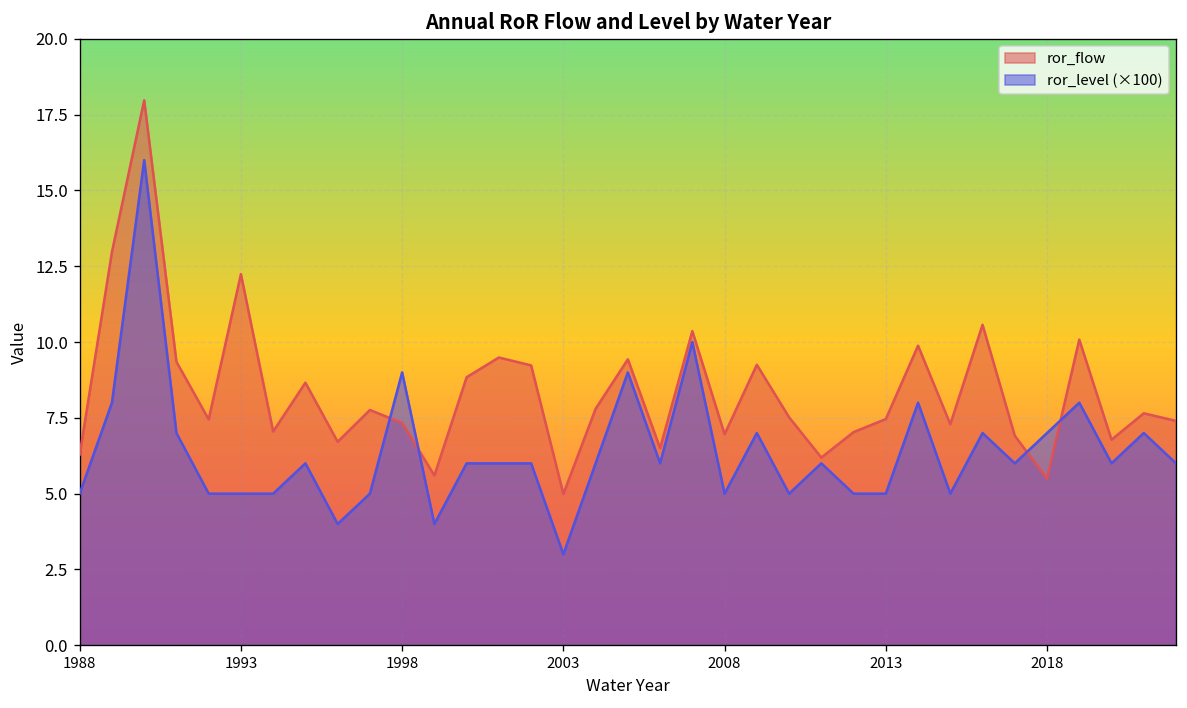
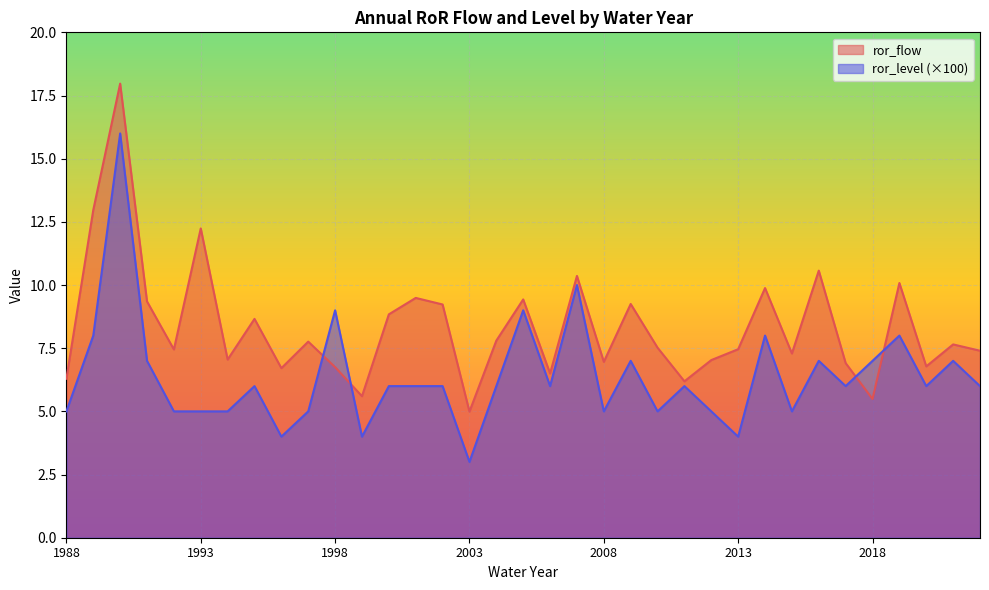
ror_flow, 1998: 7.3 -> 6.8
ror_level (×100), 2013: 5.0 -> 4.0
